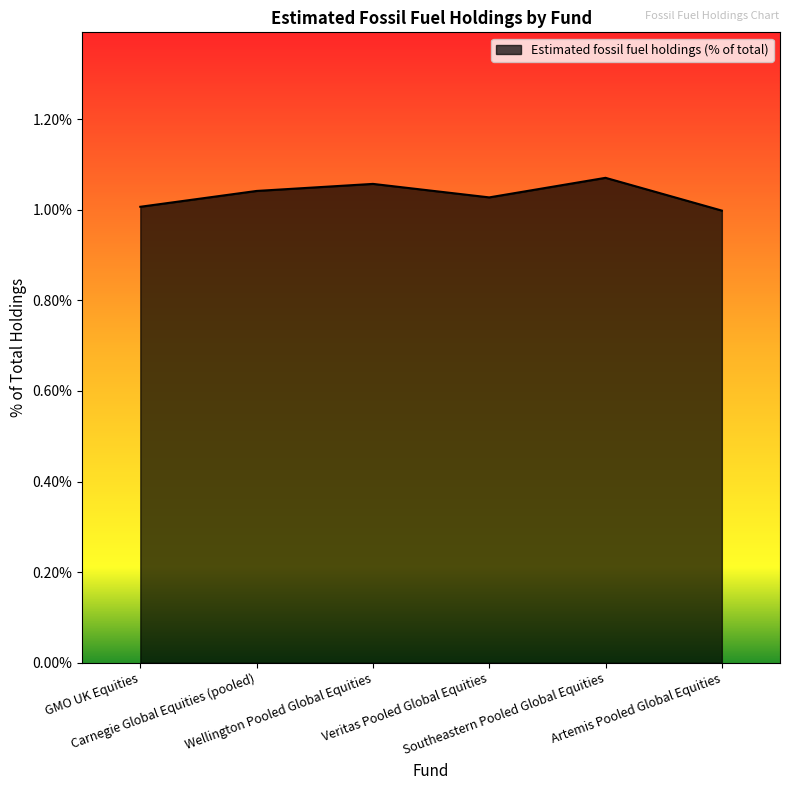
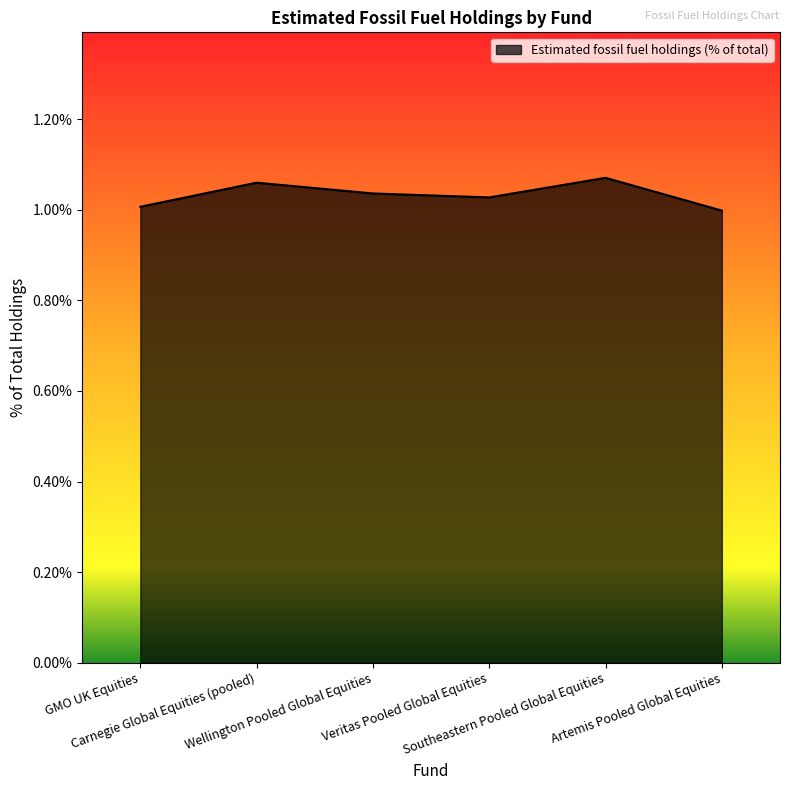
Carnegie Global Equities (pooled): 1.04% -> 1.06%
Wellington Pooled Global Equities: 1.06% -> 1.04%
